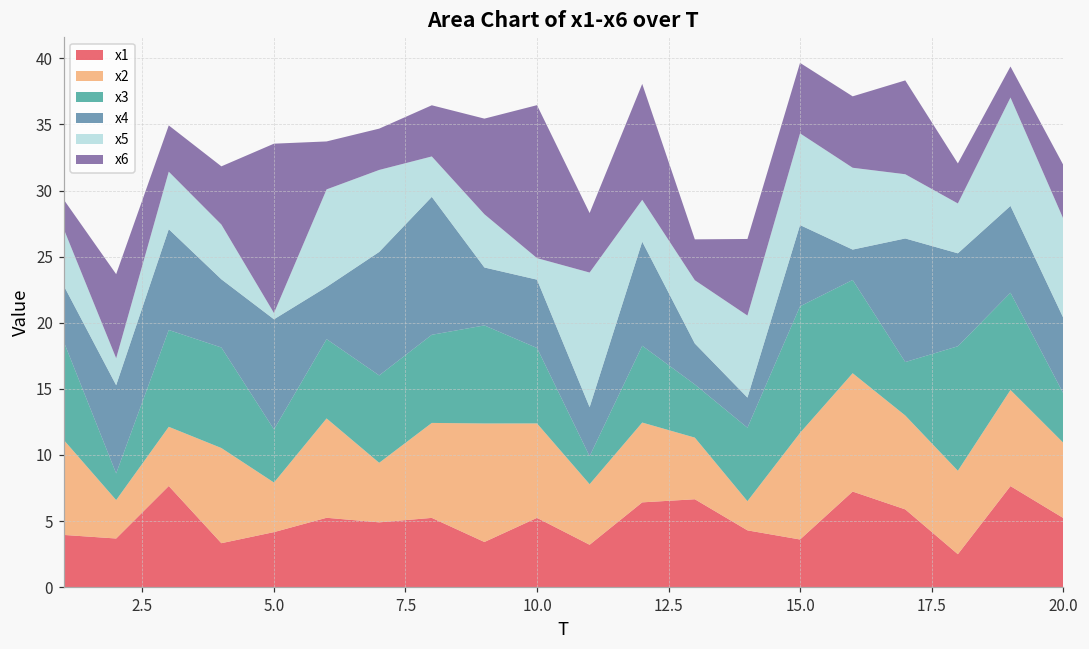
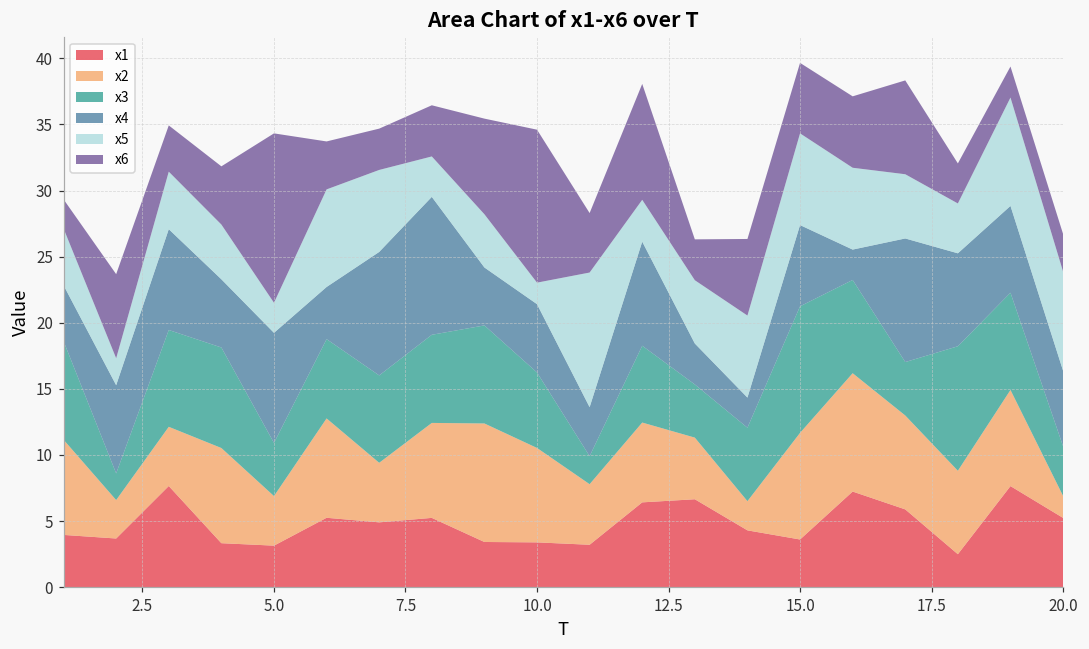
x1, 5.0: 4.2 -> 3.1
x5, 5.0: 0.5 -> 2.3
x1, 10.0: 5.2 -> 3.4
x2, 20.0: 5.7 -> 1.7
x6, 20.0: 4.1 -> 2.8
